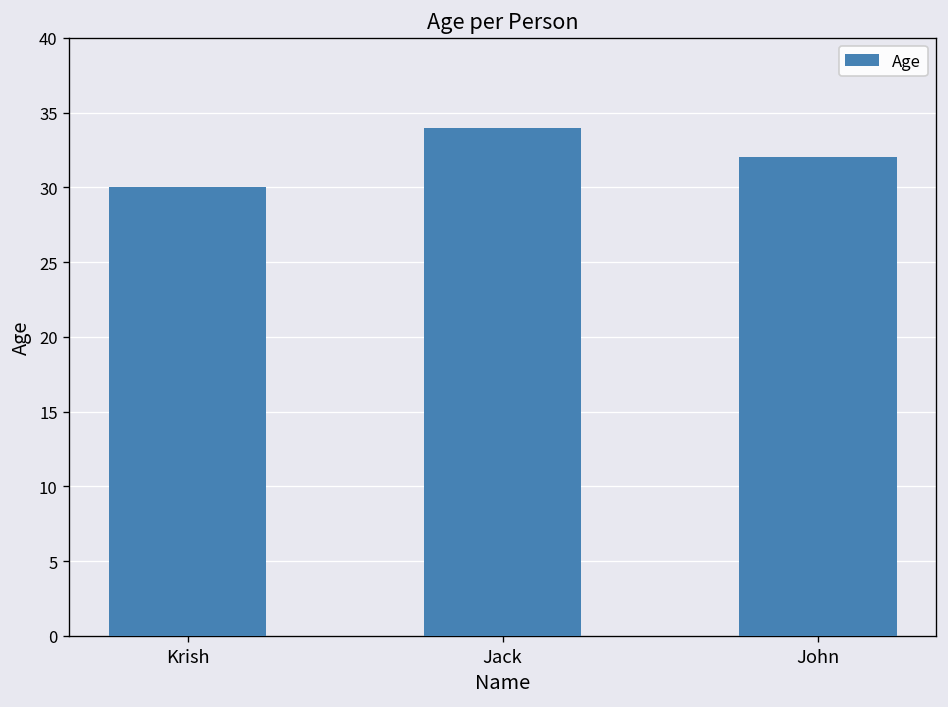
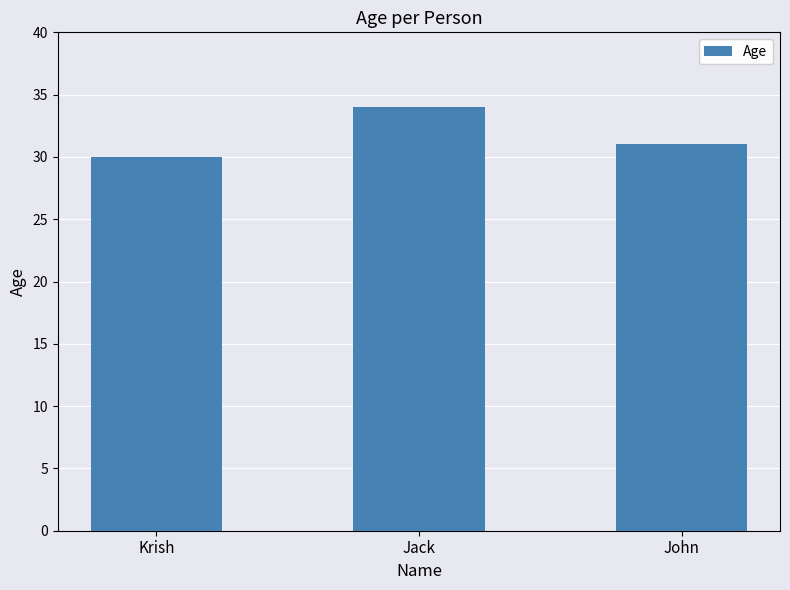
John: 32 -> 31
